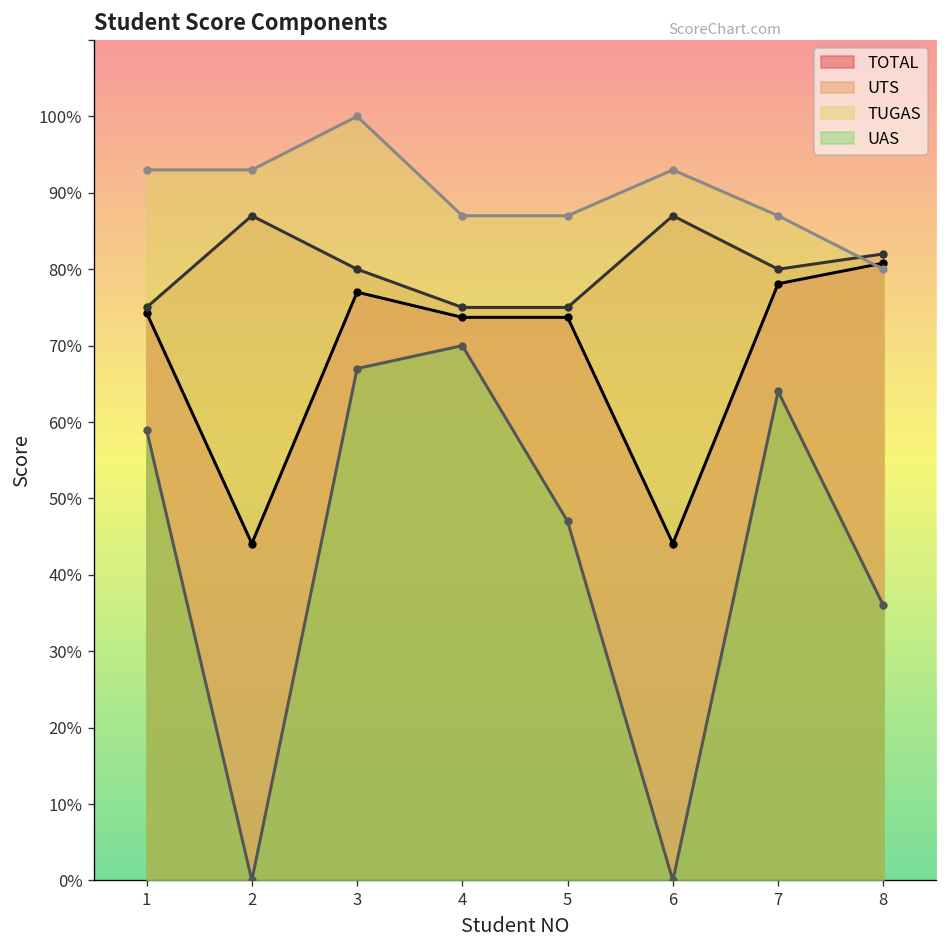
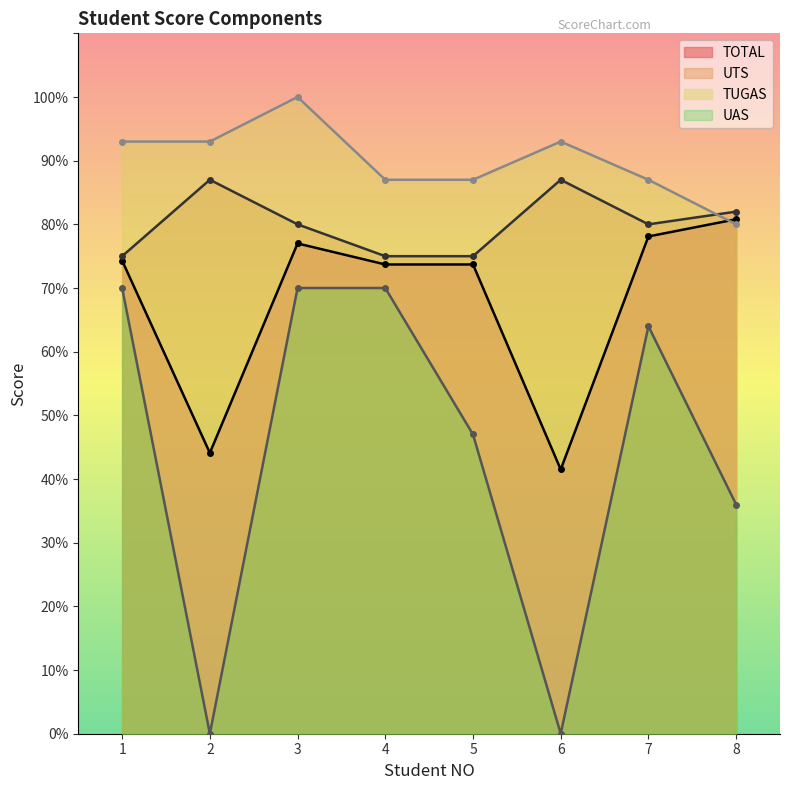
UAS, 1: 59% -> 70%
UAS, 3: 67% -> 70%
TOTAL, 6: 44% -> 42%
